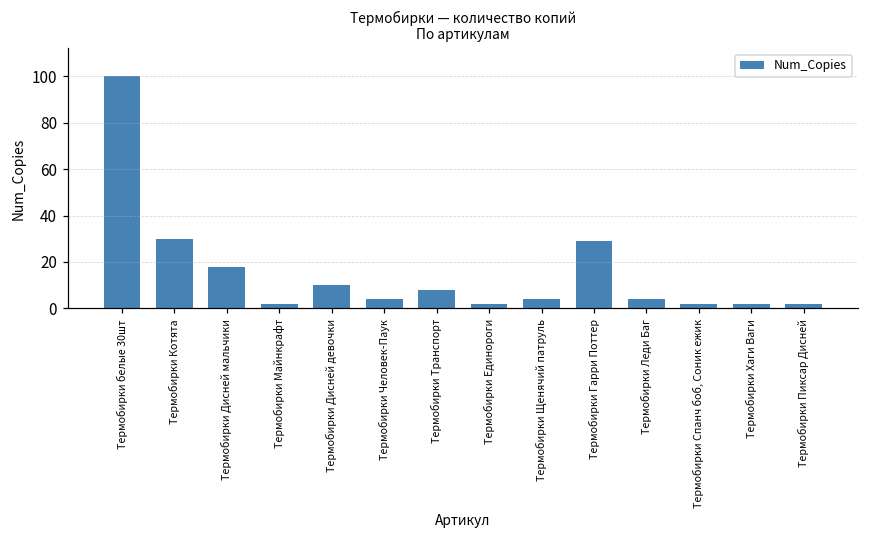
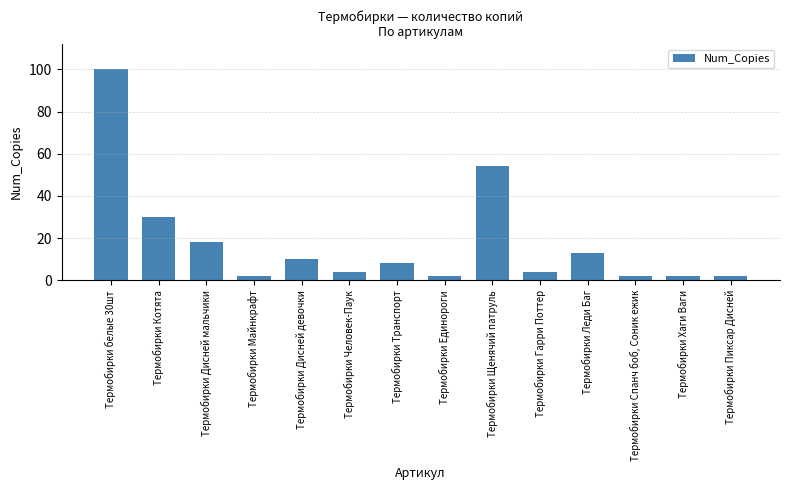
Термобирки Щенячий патруль: 4 -> 54
Термобирки Гарри Поттер: 29 -> 4
Термобирки Леди Баг: 4 -> 13
